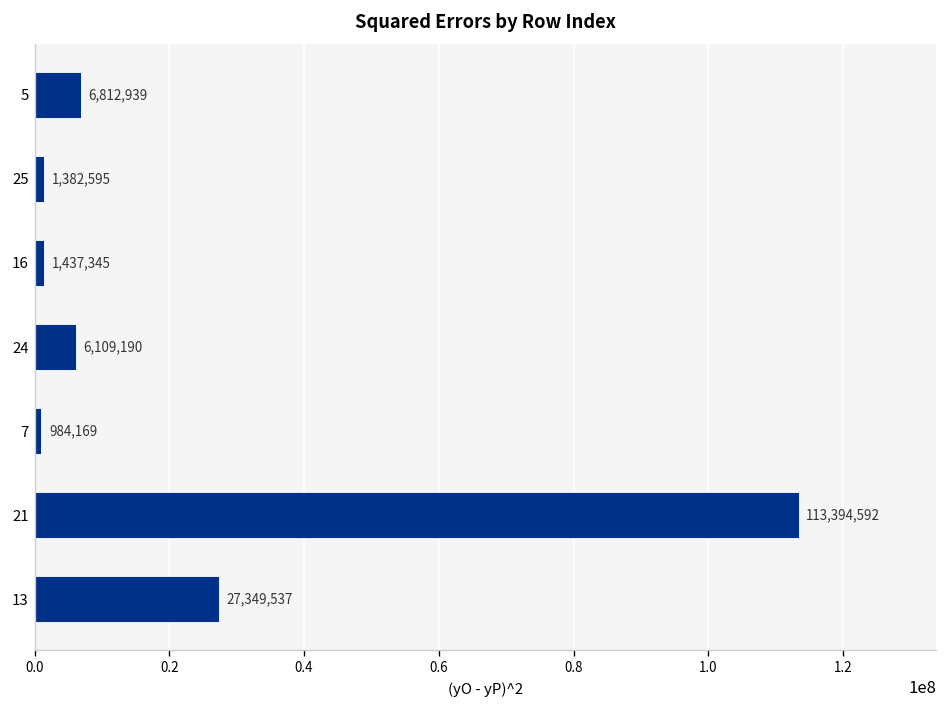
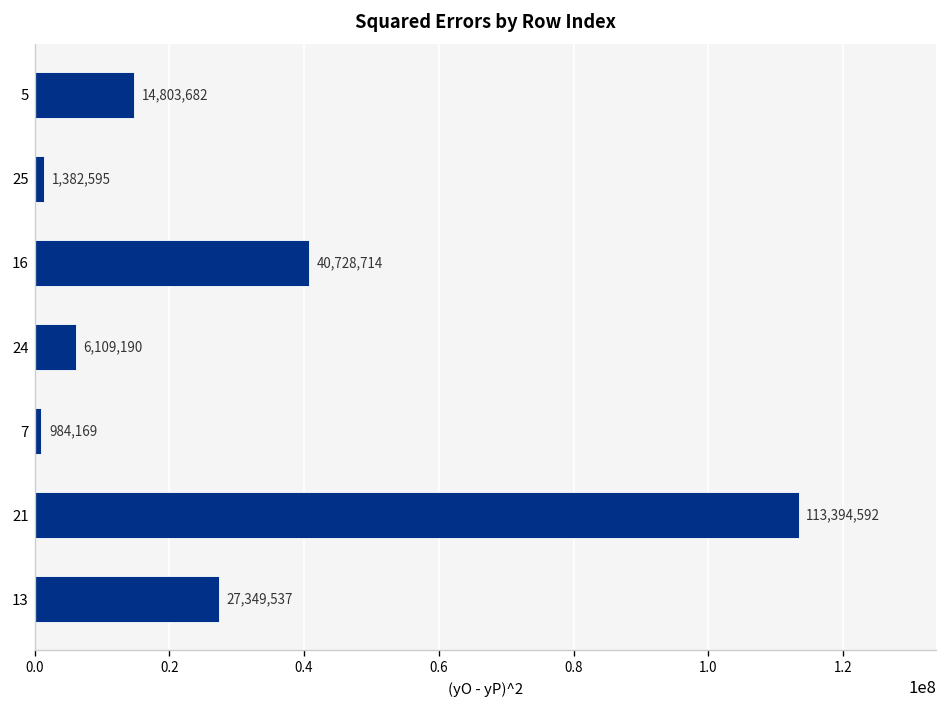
5: 6,812,939 -> 14,803,682
16: 1,437,345 -> 40,728,714
